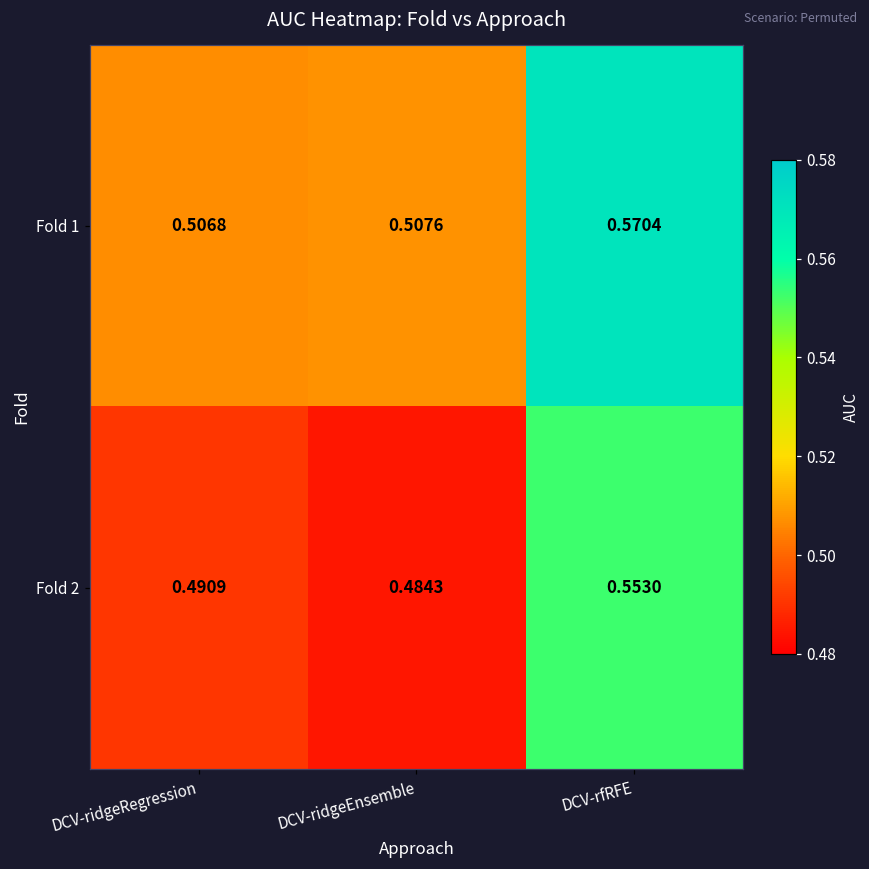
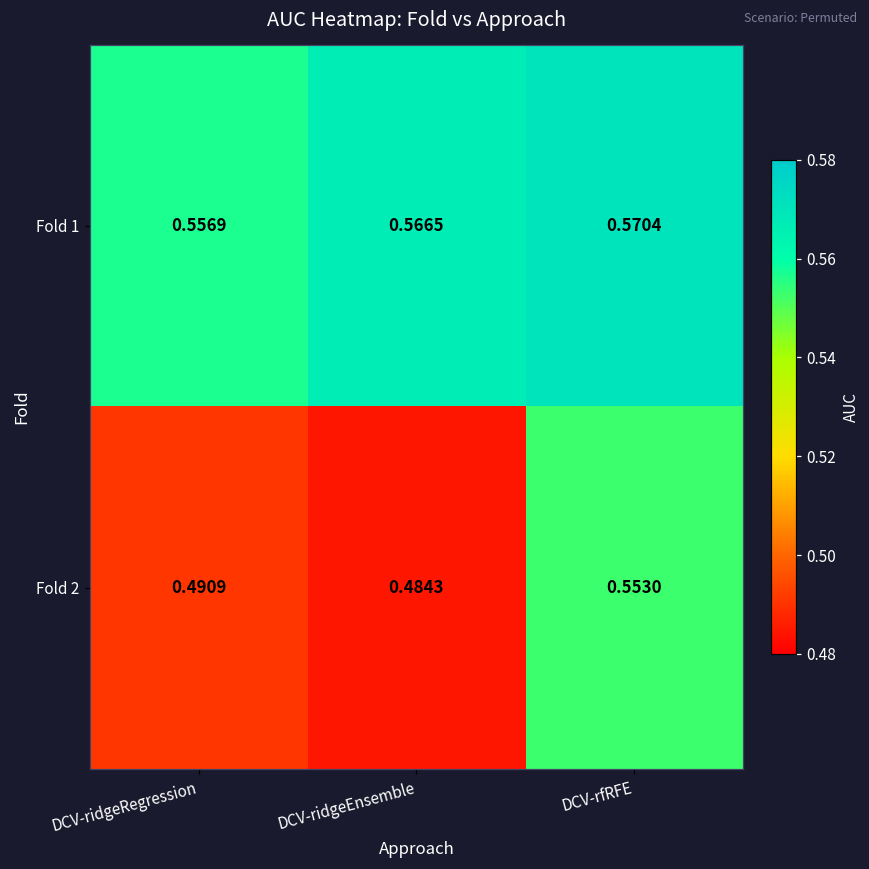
Fold 1, DCV-ridgeRegression: 0.5068 -> 0.5569
Fold 1, DCV-ridgeEnsemble: 0.5076 -> 0.5665
